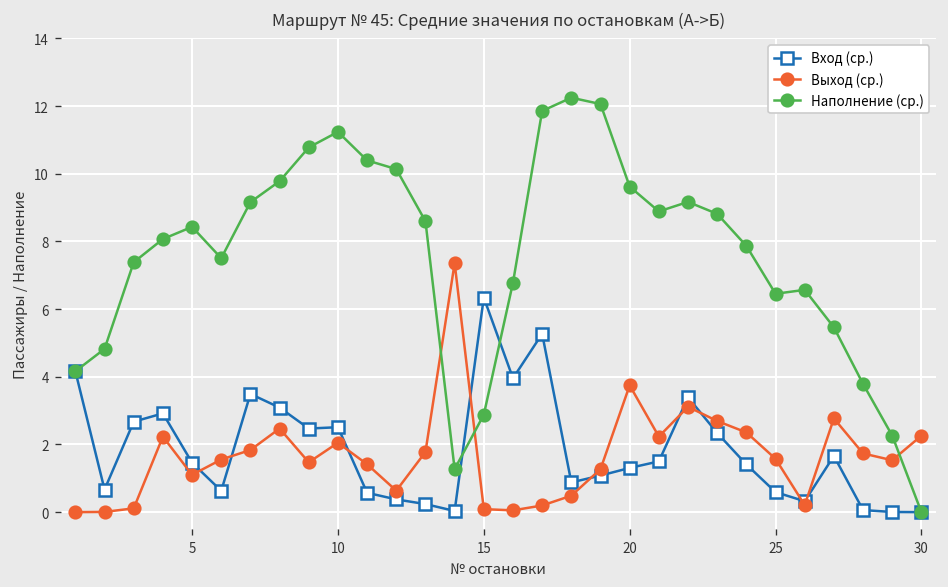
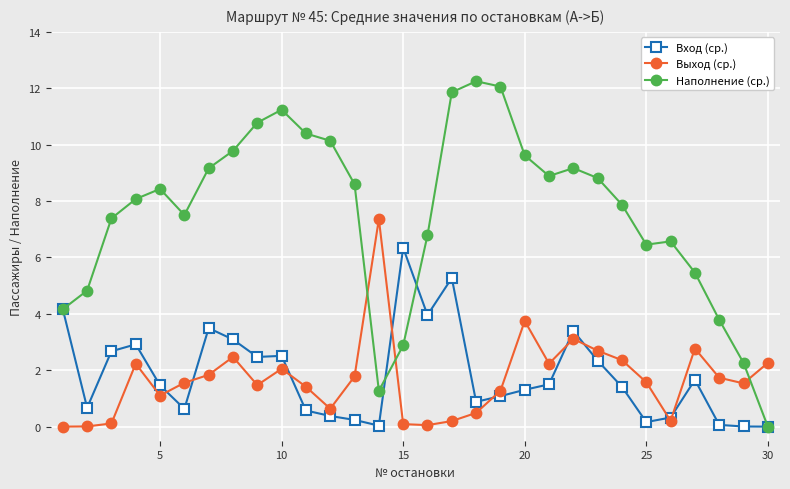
Вход (ср.), 25: 0.6 -> 0.2
